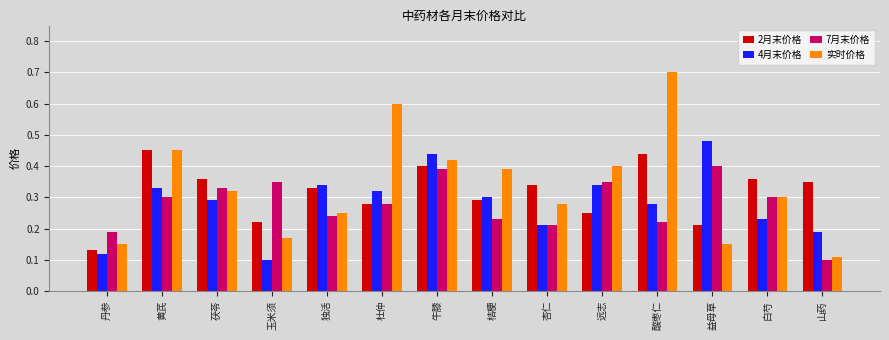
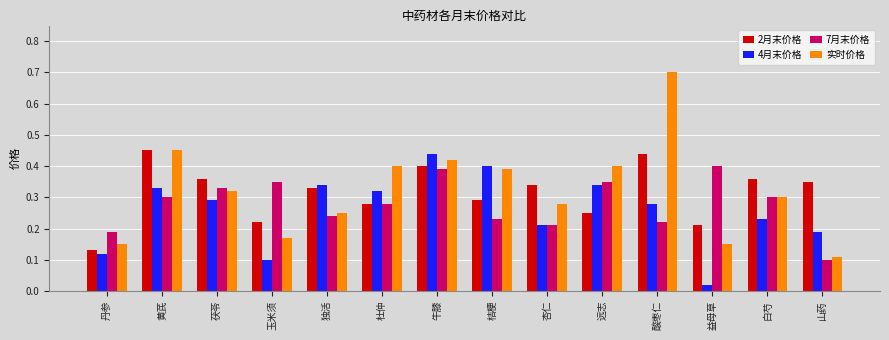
实时价格, 杜仲: 0.6 -> 0.4
4月末价格, 桔梗: 0.3 -> 0.4
4月末价格, 益母草: 0.48 -> 0.02
